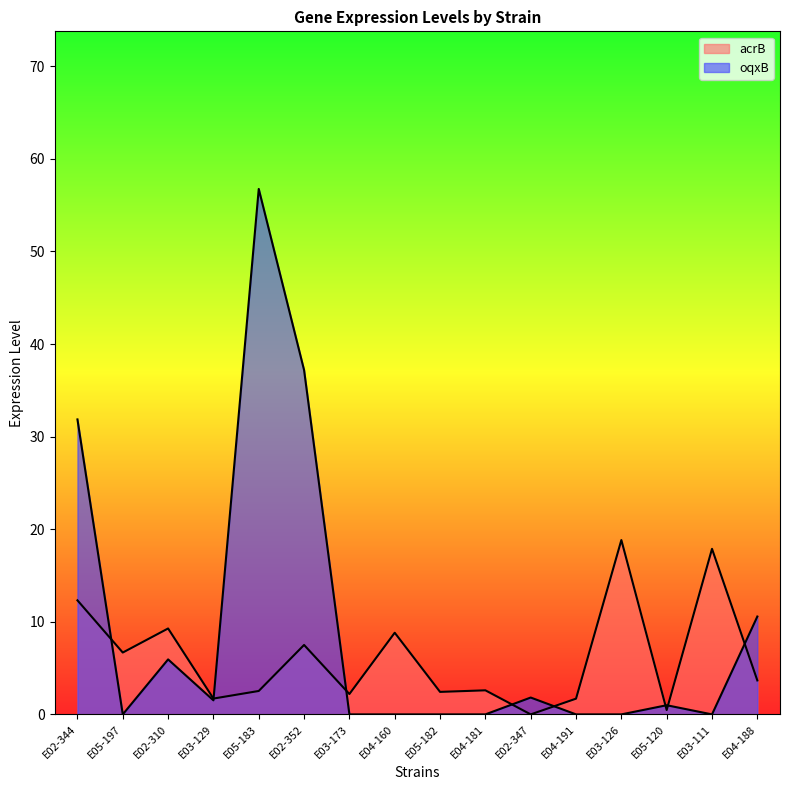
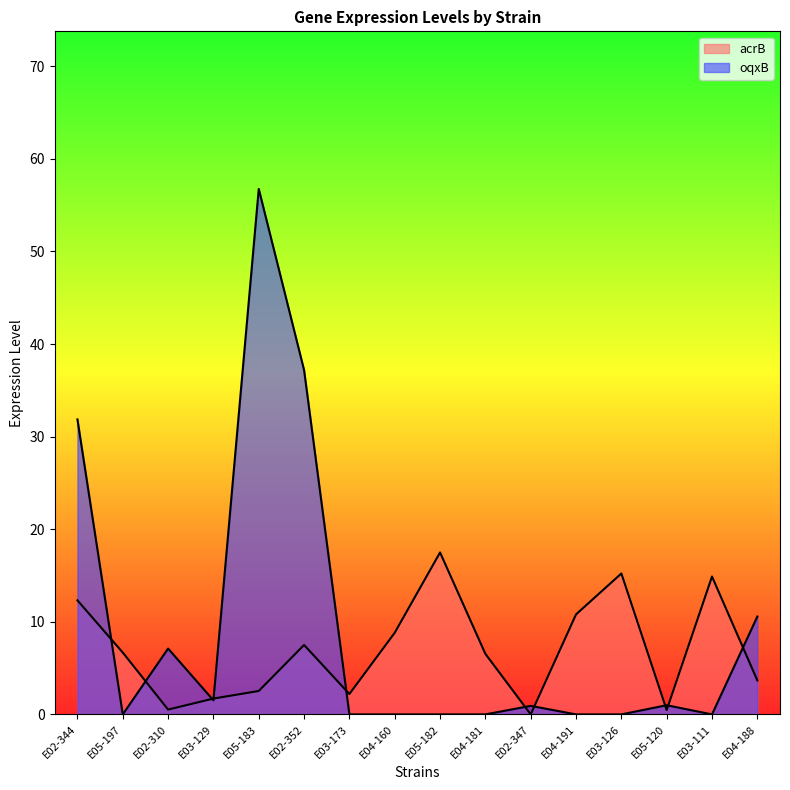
acrB, E02-310: 9 -> 1
oqxB, E02-310: 6 -> 7
acrB, E05-182: 2 -> 17
acrB, E04-181: 3 -> 7
oqxB, E02-347: 2 -> 1
acrB, E04-191: 2 -> 11
acrB, E03-126: 19 -> 15
acrB, E03-111: 18 -> 15
